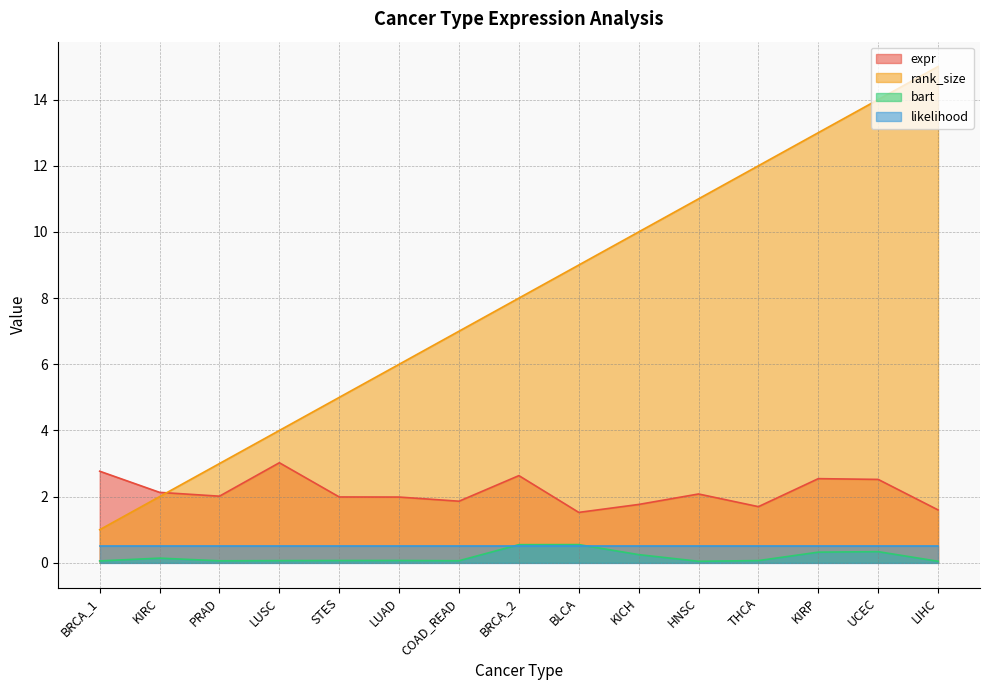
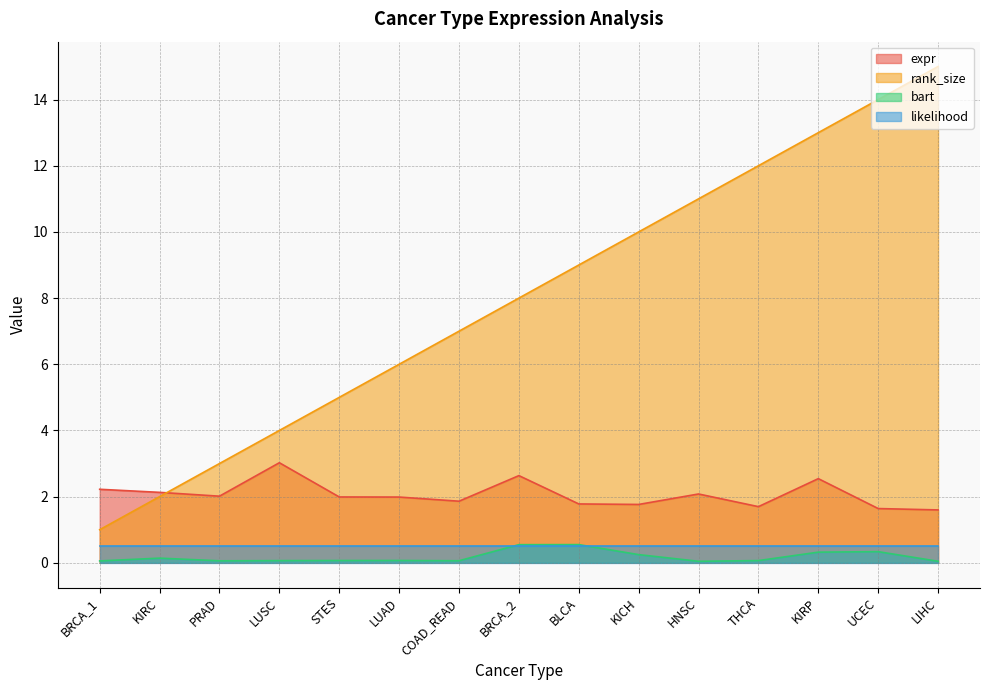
expr, BRCA_1: 2.8 -> 2.2
expr, BLCA: 1.5 -> 1.8
expr, UCEC: 2.5 -> 1.6
